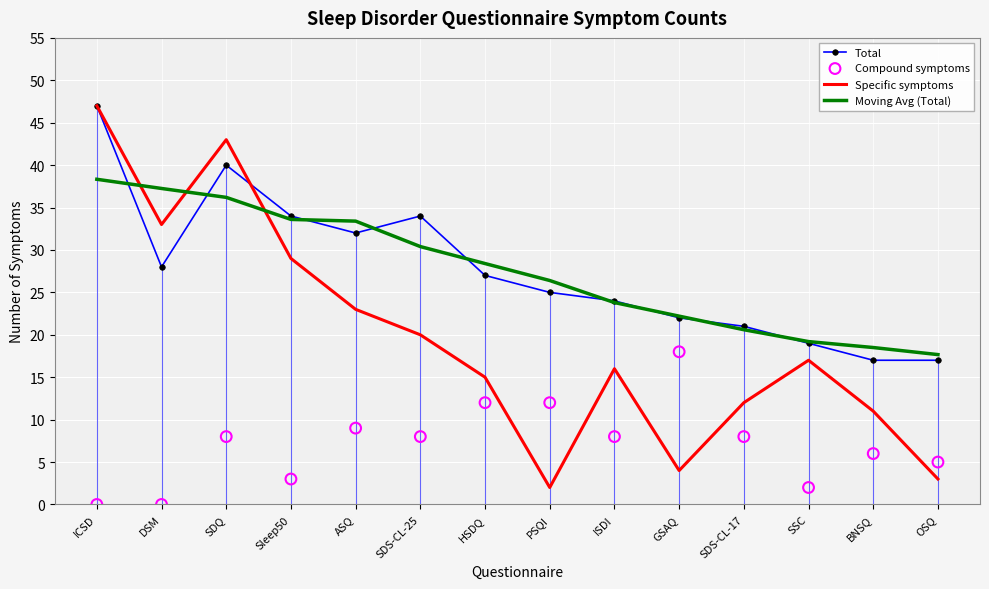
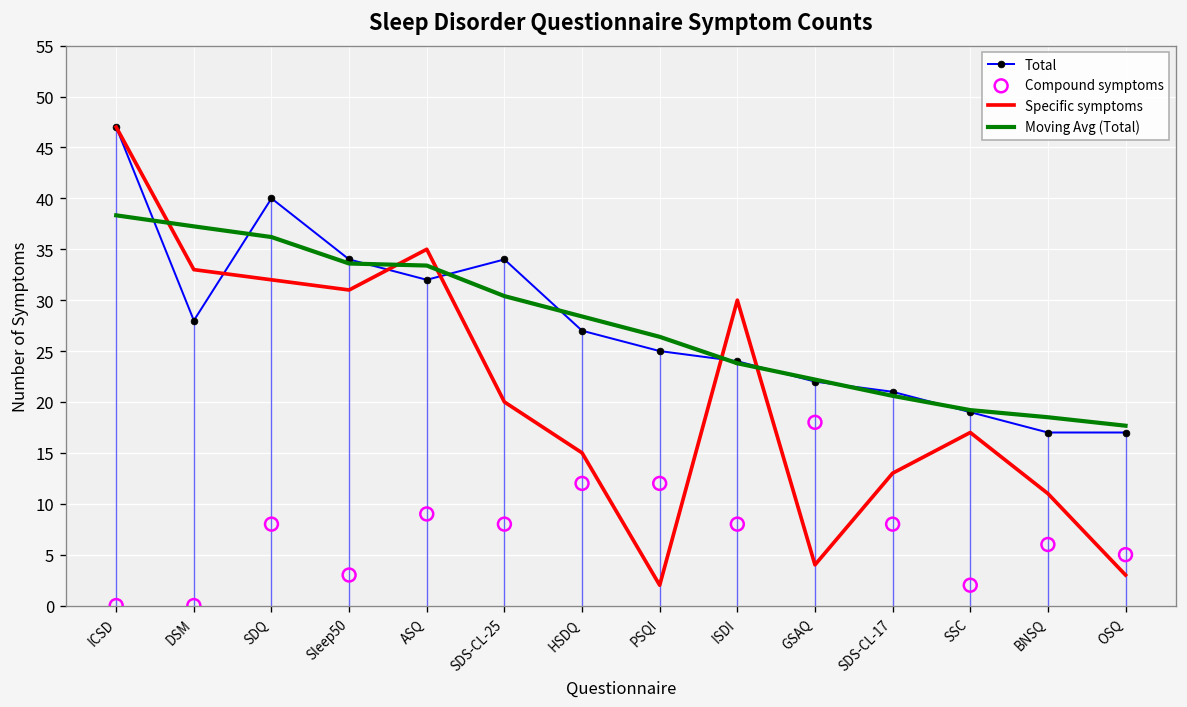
Specific symptoms, SDQ: 43 -> 32
Specific symptoms, Sleep50: 29 -> 31
Specific symptoms, ASQ: 23 -> 35
Specific symptoms, ISDI: 16 -> 30
Specific symptoms, SDS-CL-17: 12 -> 13
